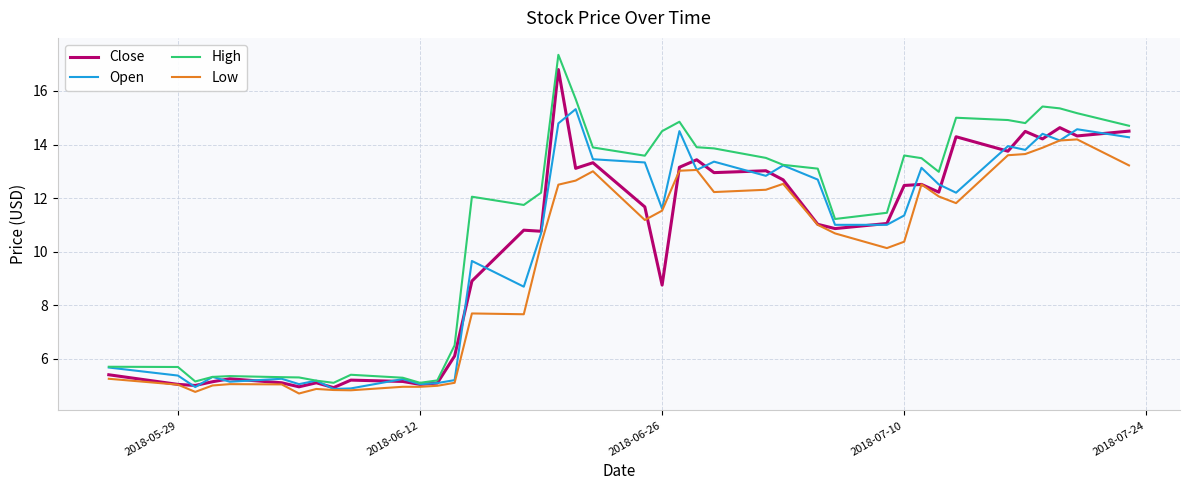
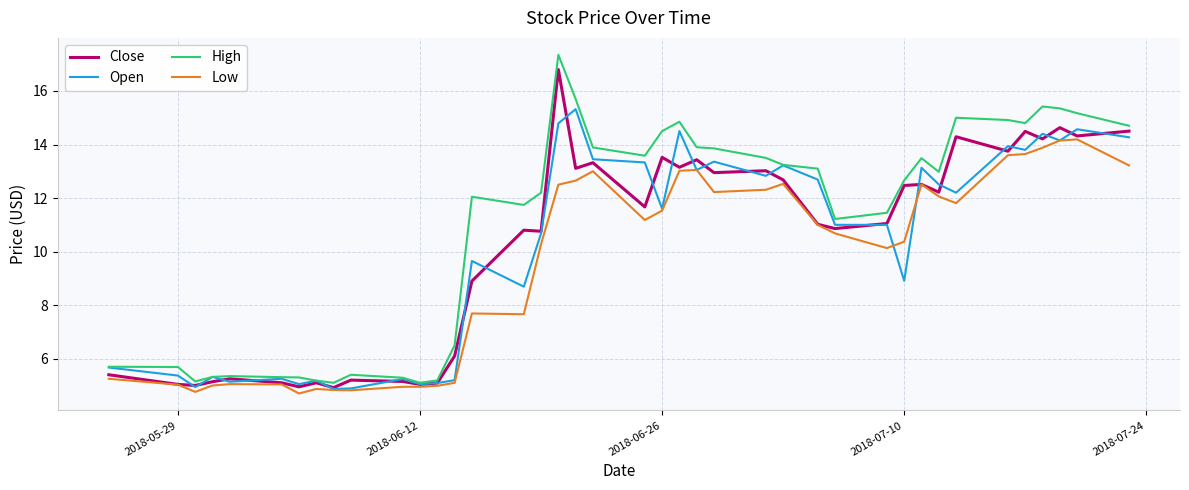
Close, 2018-06-26: 8.8 -> 13.5
Open, 2018-07-10: 11.4 -> 8.9
High, 2018-07-10: 13.6 -> 12.7
